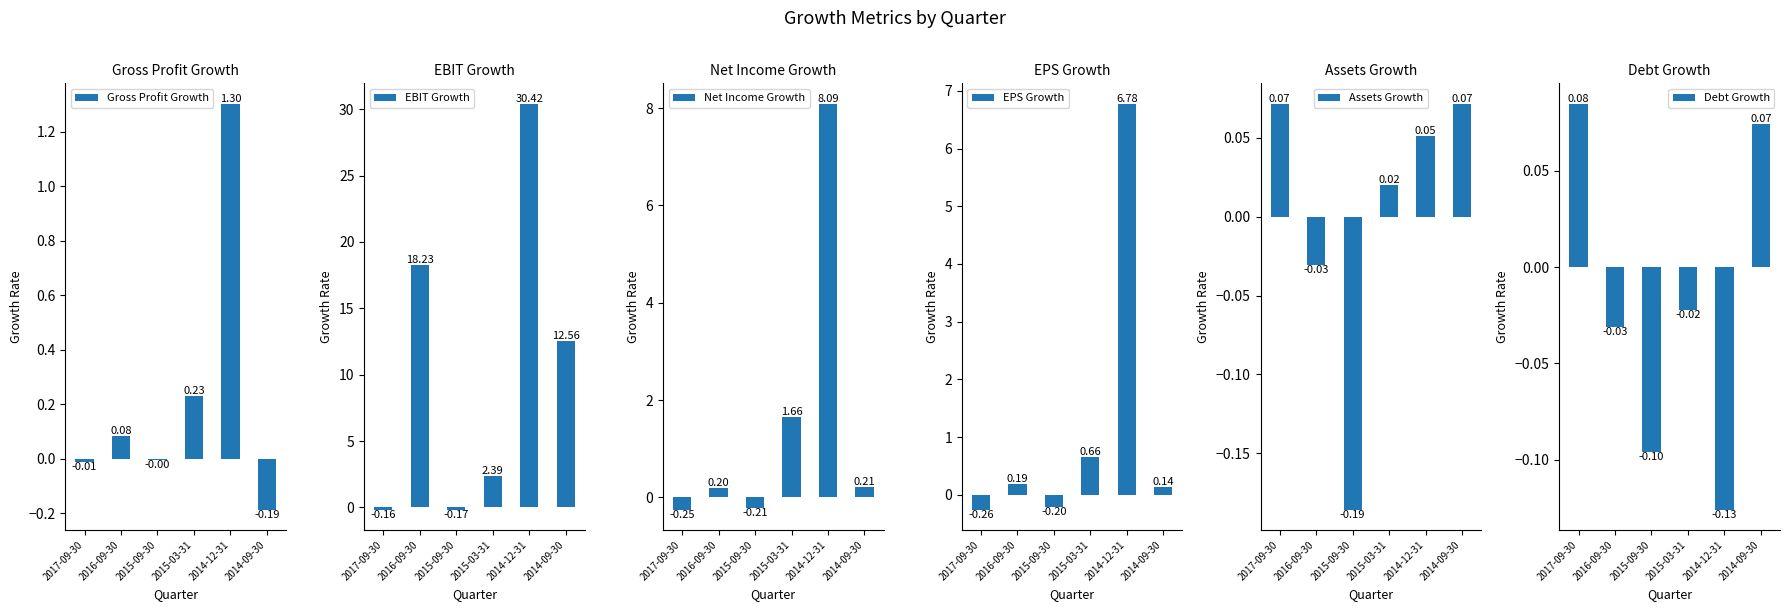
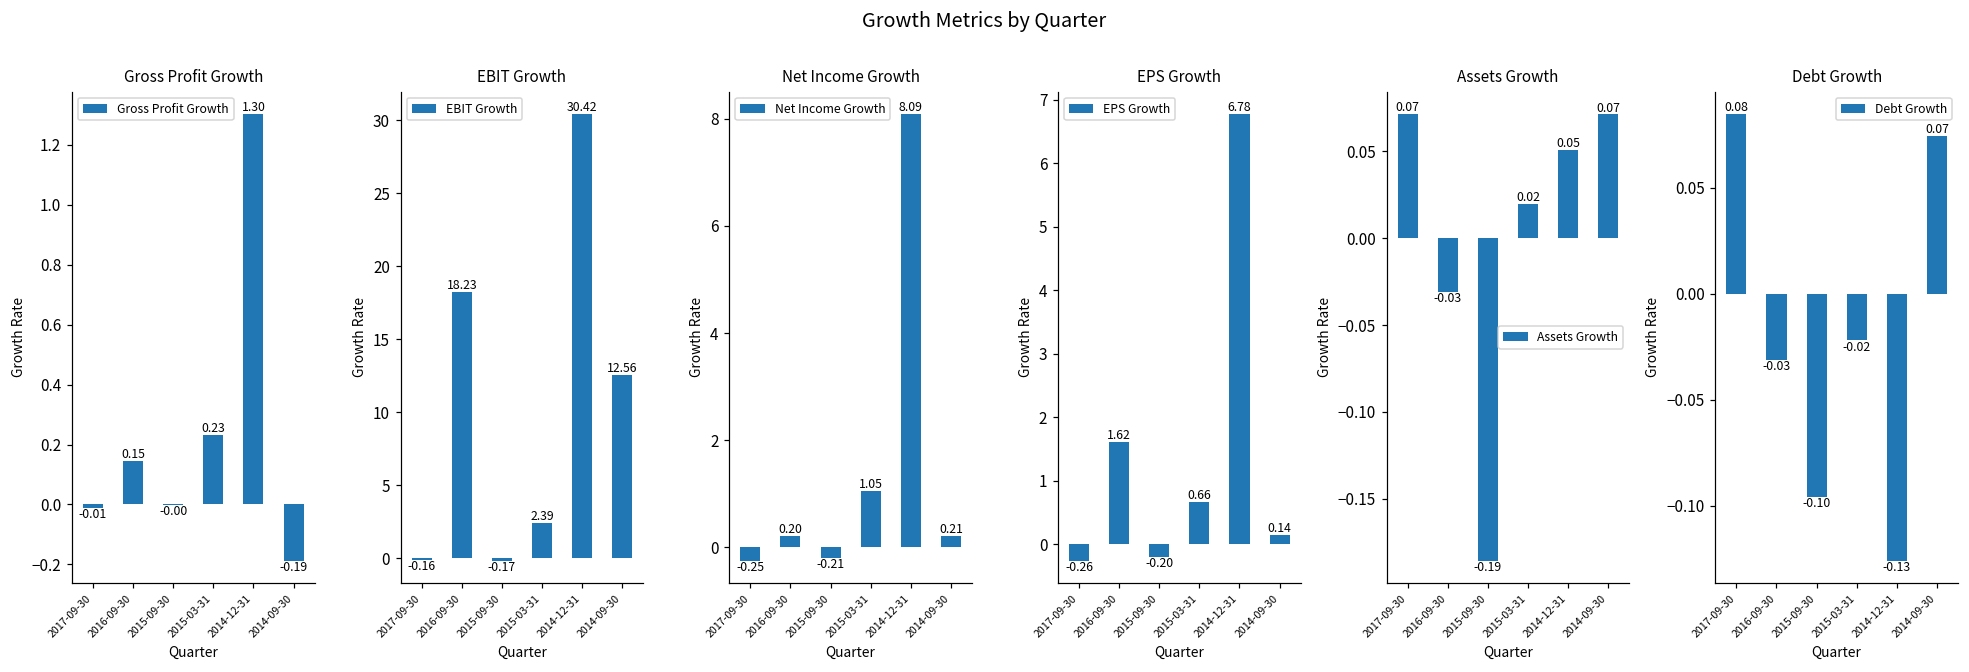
Gross Profit Growth, 2016-09-30: 0.08 -> 0.15
Net Income Growth, 2015-03-31: 1.66 -> 1.05
EPS Growth, 2016-09-30: 0.19 -> 1.62
